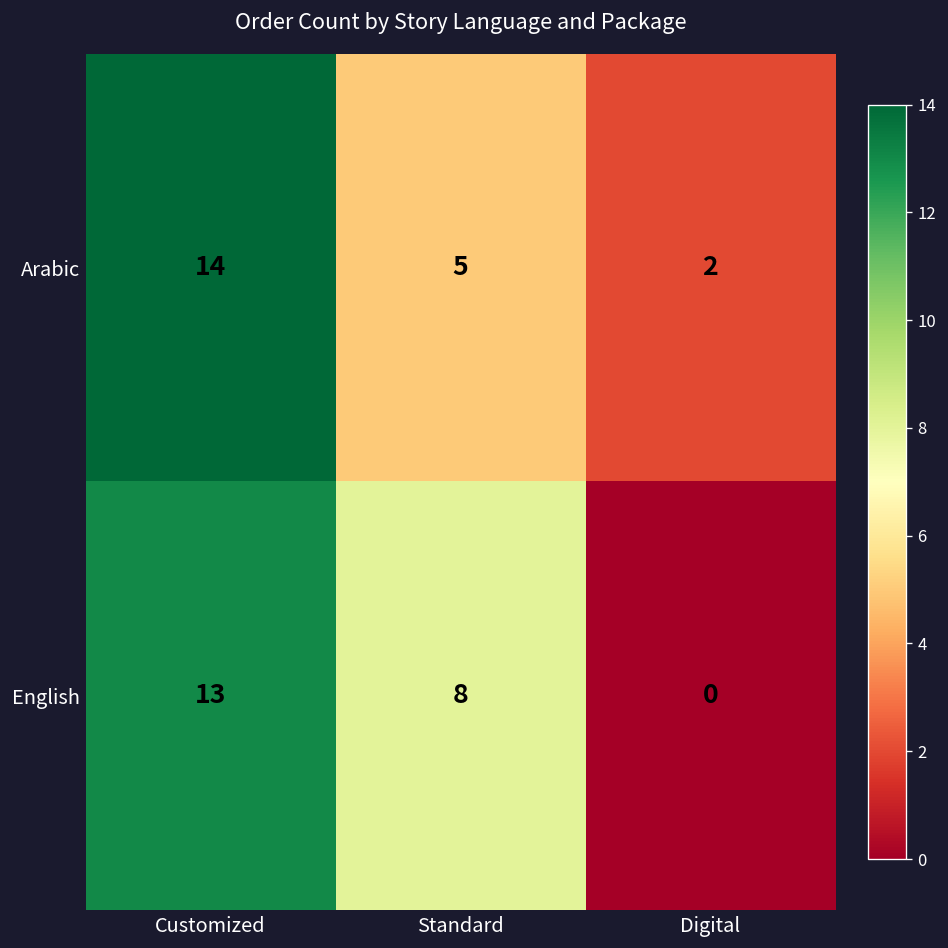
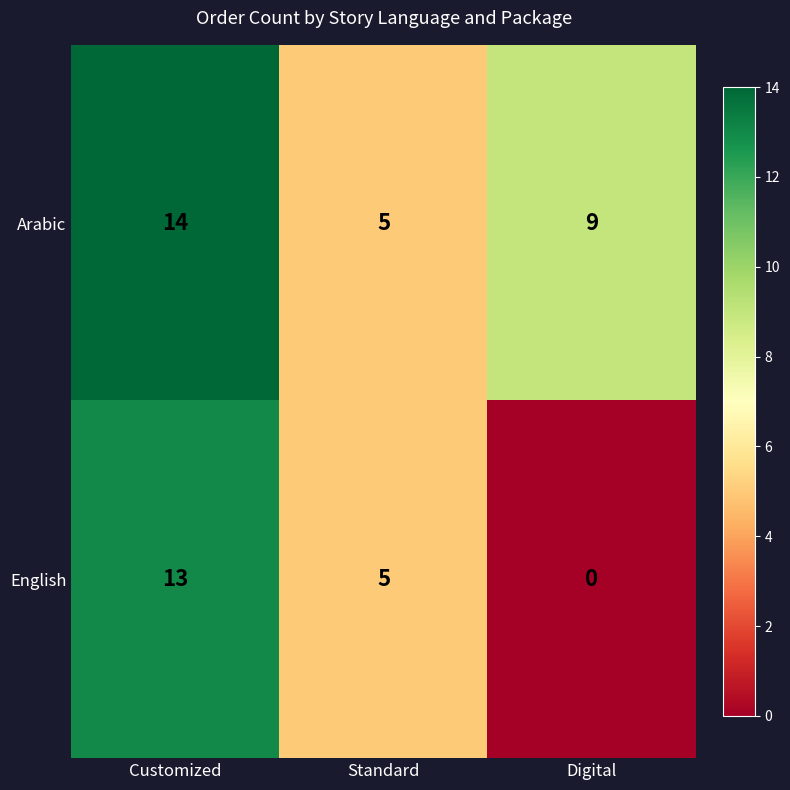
Arabic, Digital: 2 -> 9
English, Standard: 8 -> 5
